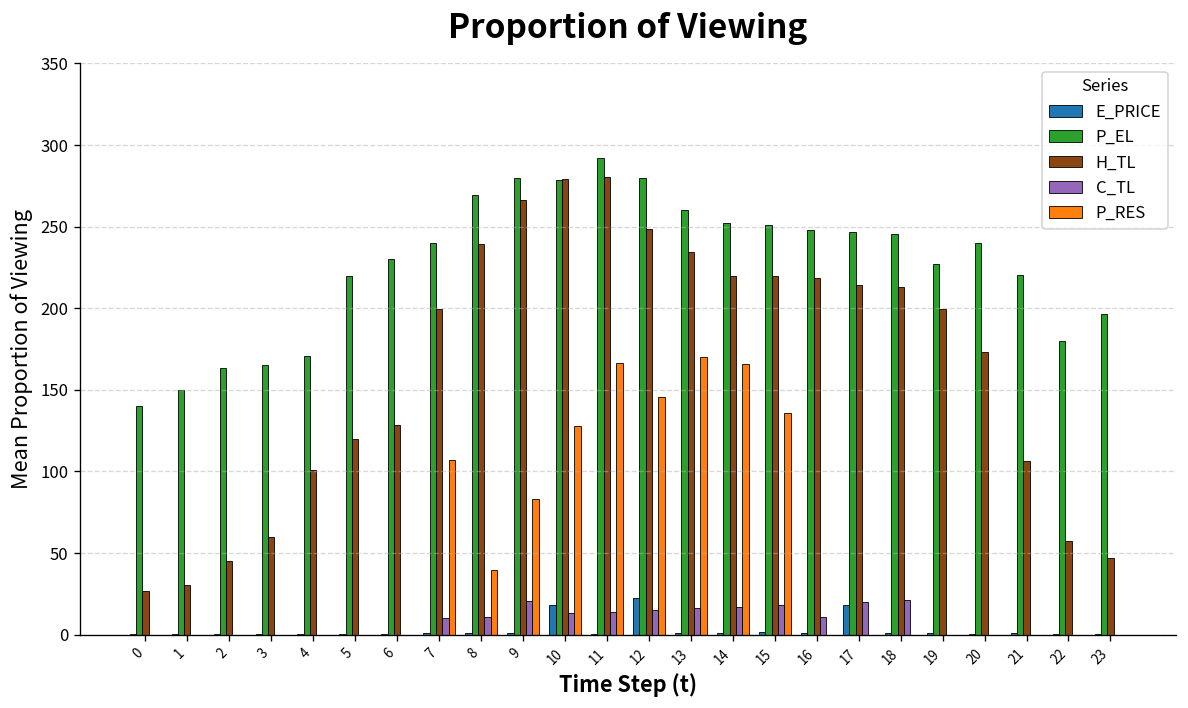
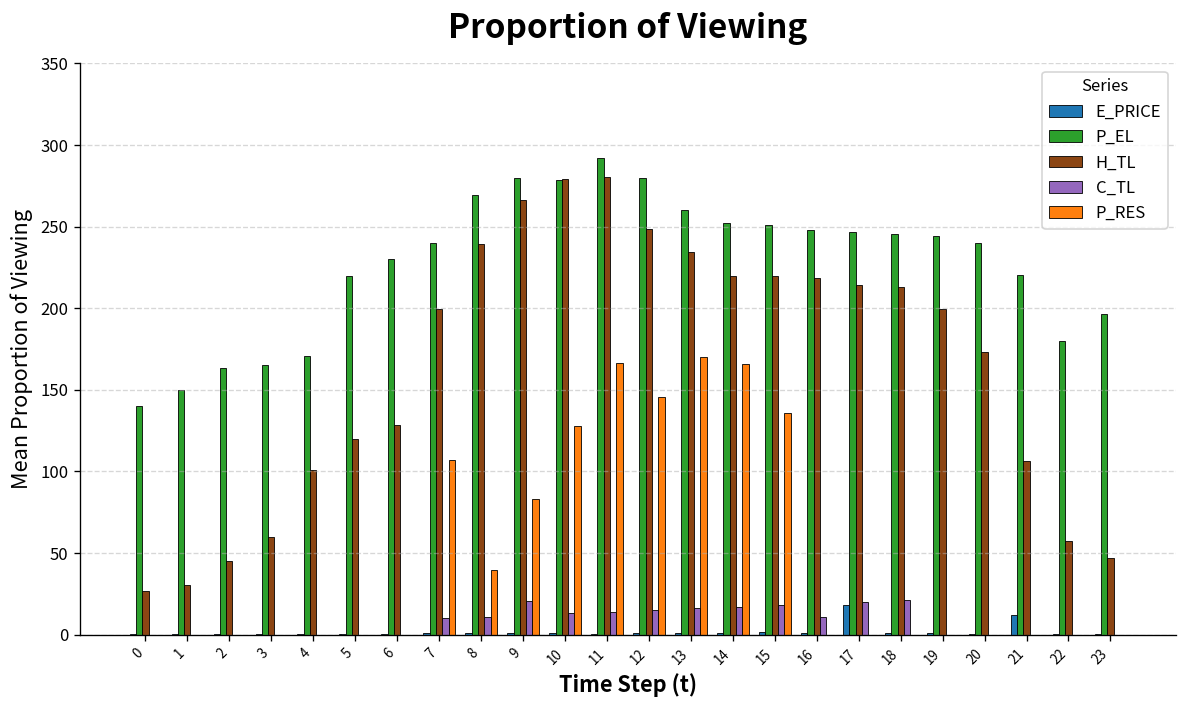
E_PRICE, 10: 18 -> 1
E_PRICE, 12: 22 -> 1
P_EL, 19: 227 -> 244
E_PRICE, 21: 1 -> 12
